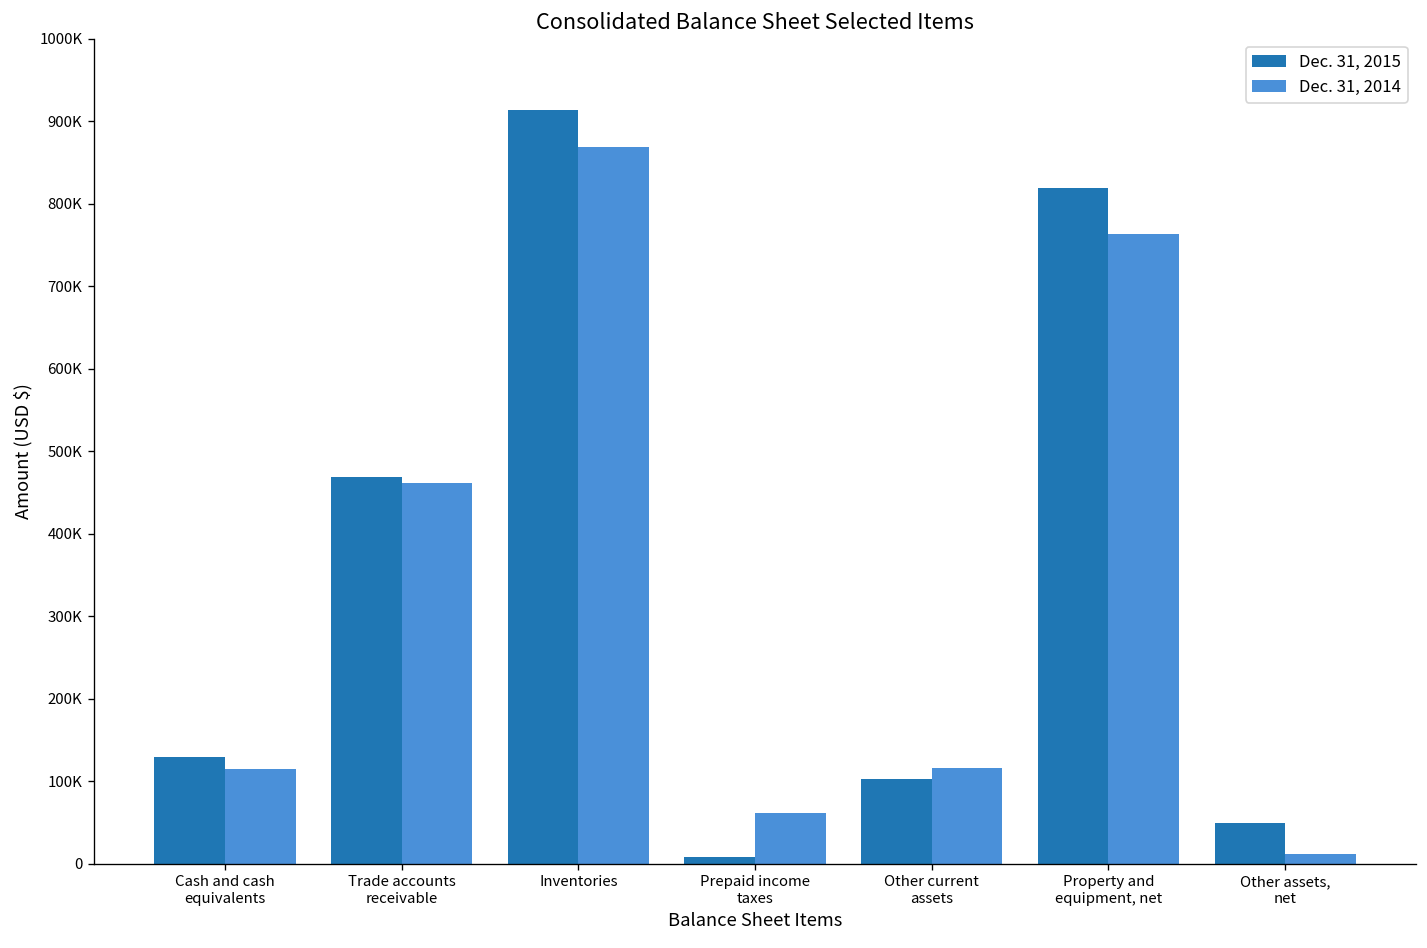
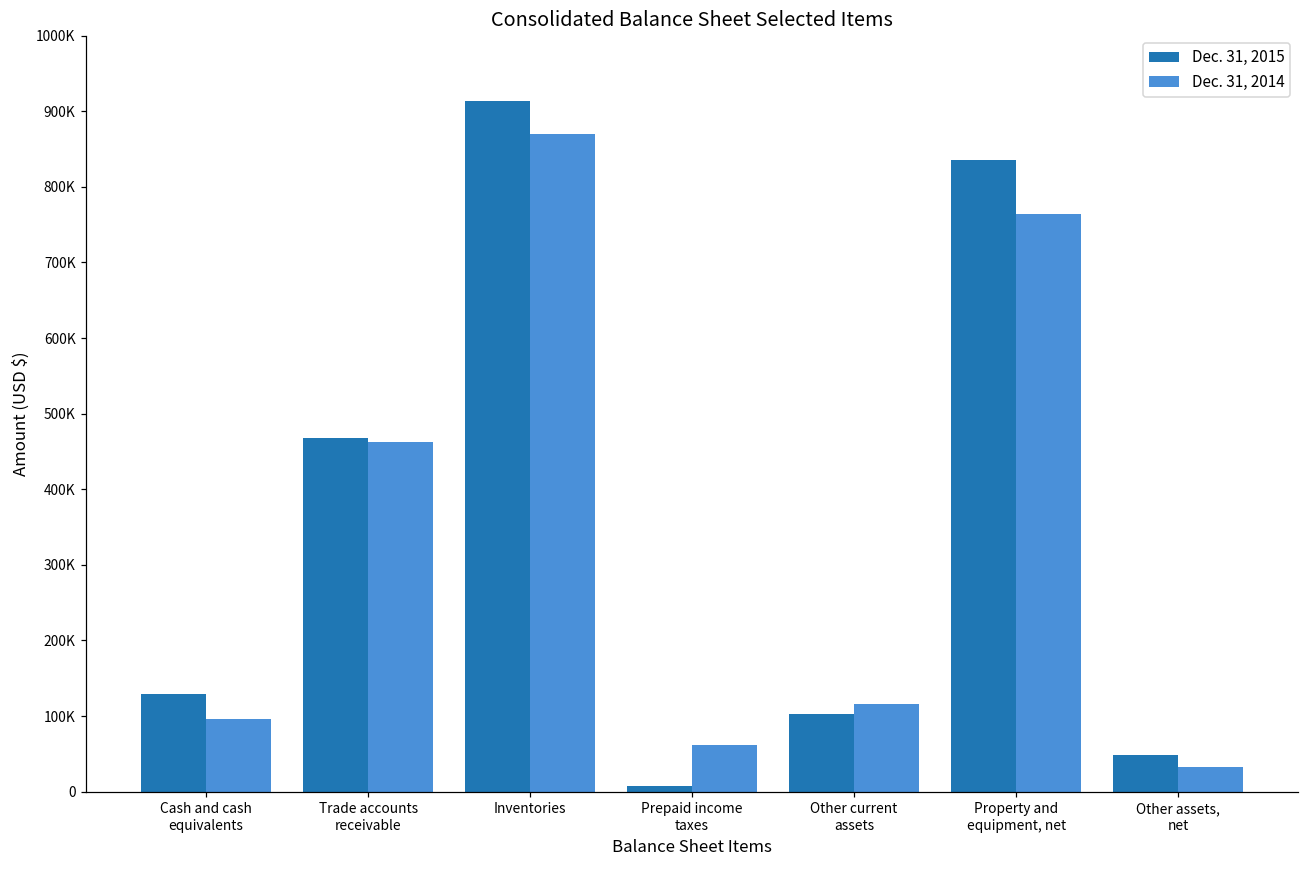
Dec. 31, 2014, Cash and cash equivalents: 110000 -> 100000
Dec. 31, 2015, Property and equipment, net: 820000 -> 840000
Dec. 31, 2014, Other assets, net: 10000 -> 30000
